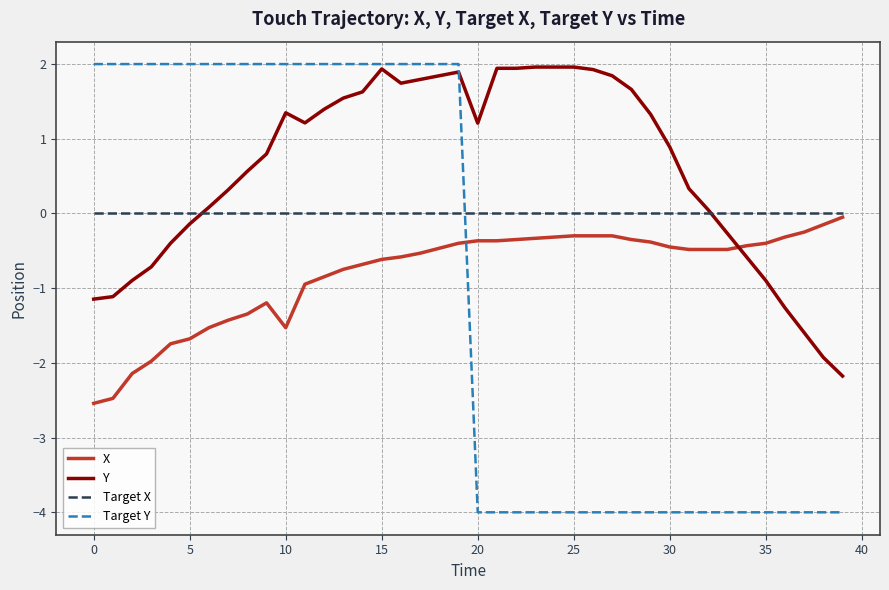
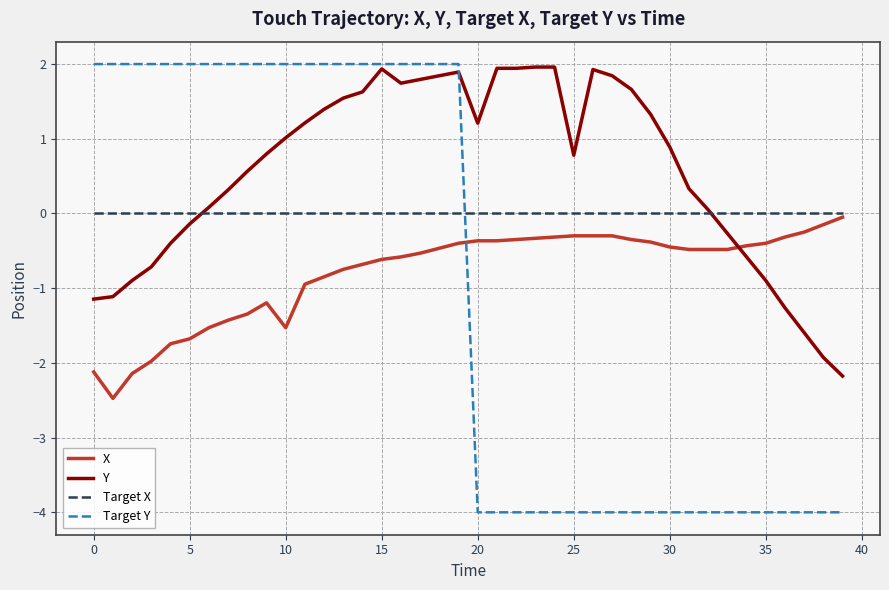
X, 0: -2.5 -> -2.1
Y, 10: 1.3 -> 1.0
Y, 25: 2.0 -> 0.8
